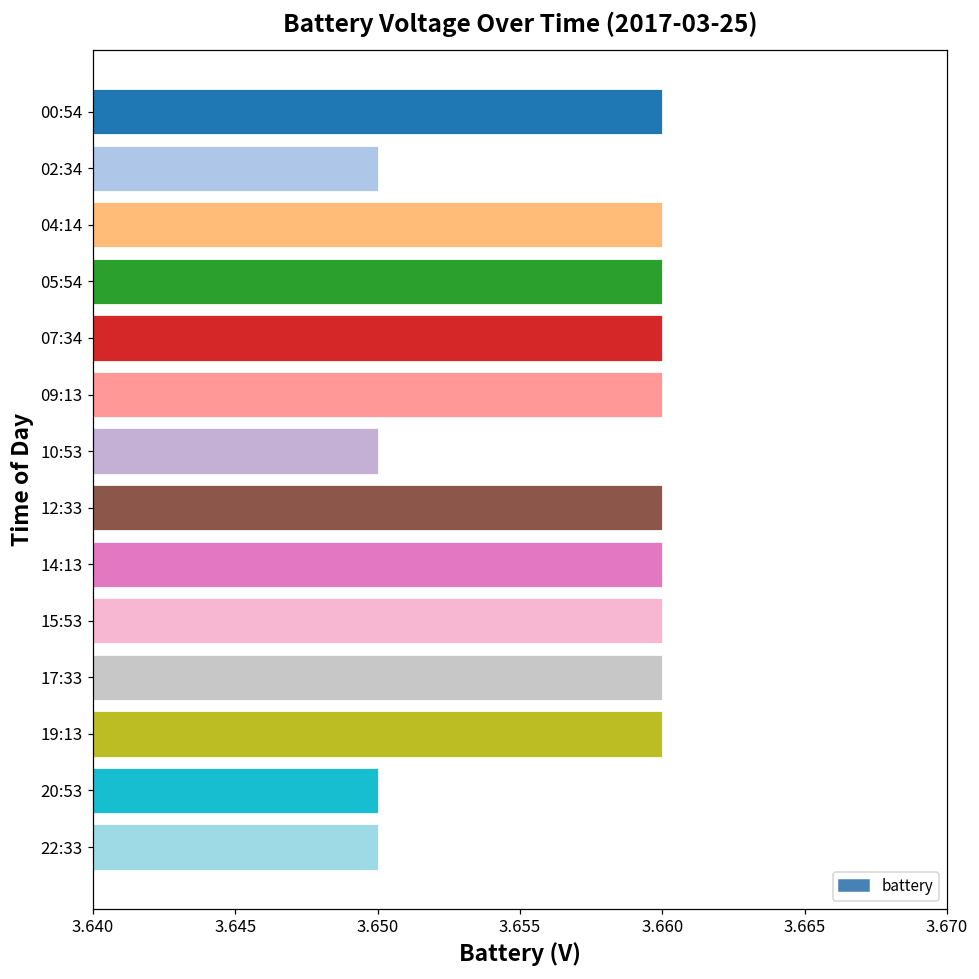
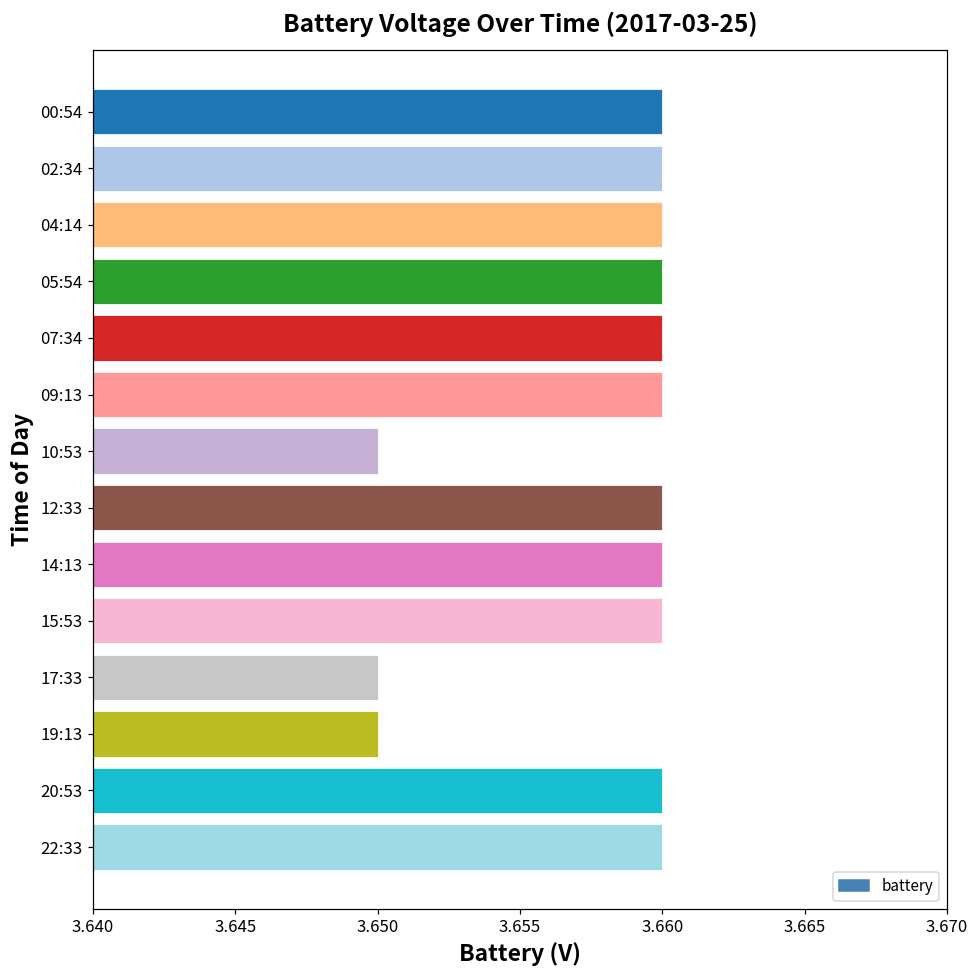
02:34: 3.65 -> 3.66
17:33: 3.66 -> 3.65
19:13: 3.66 -> 3.65
20:53: 3.65 -> 3.66
22:33: 3.65 -> 3.66
